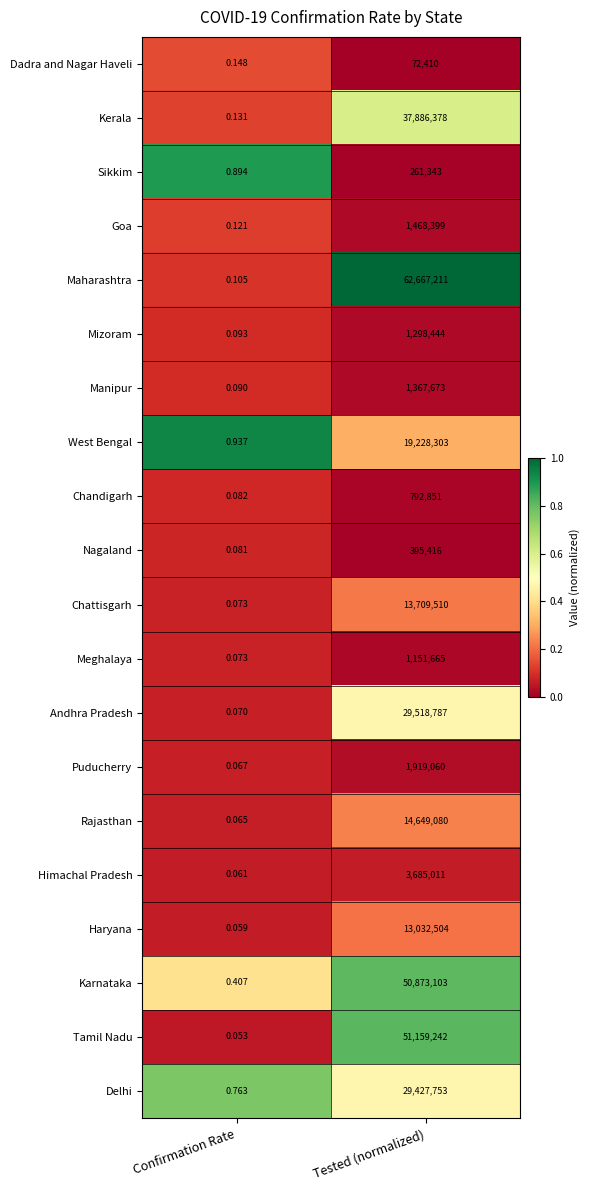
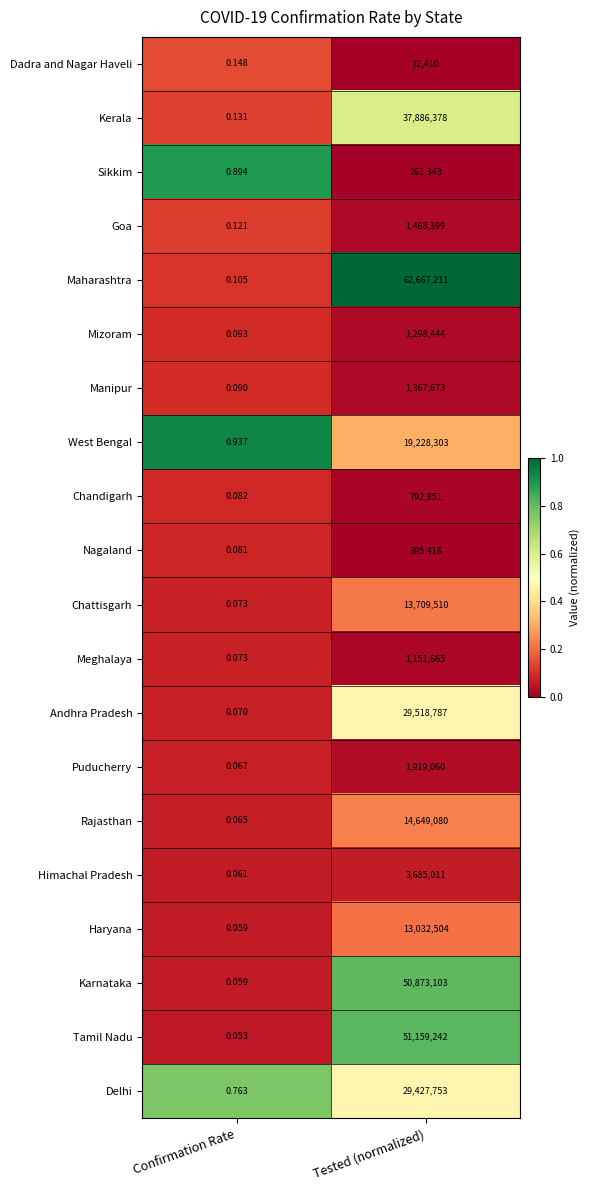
Karnataka, Confirmation Rate: 0.407 -> 0.059
